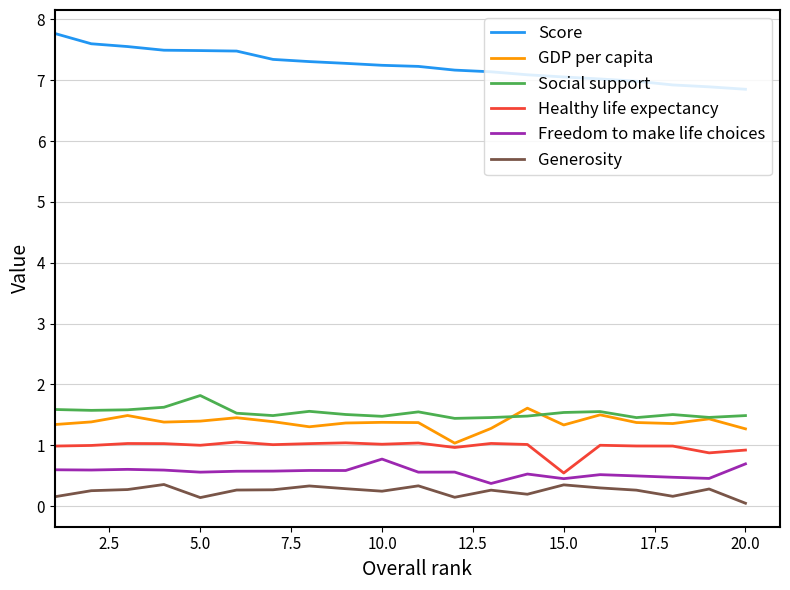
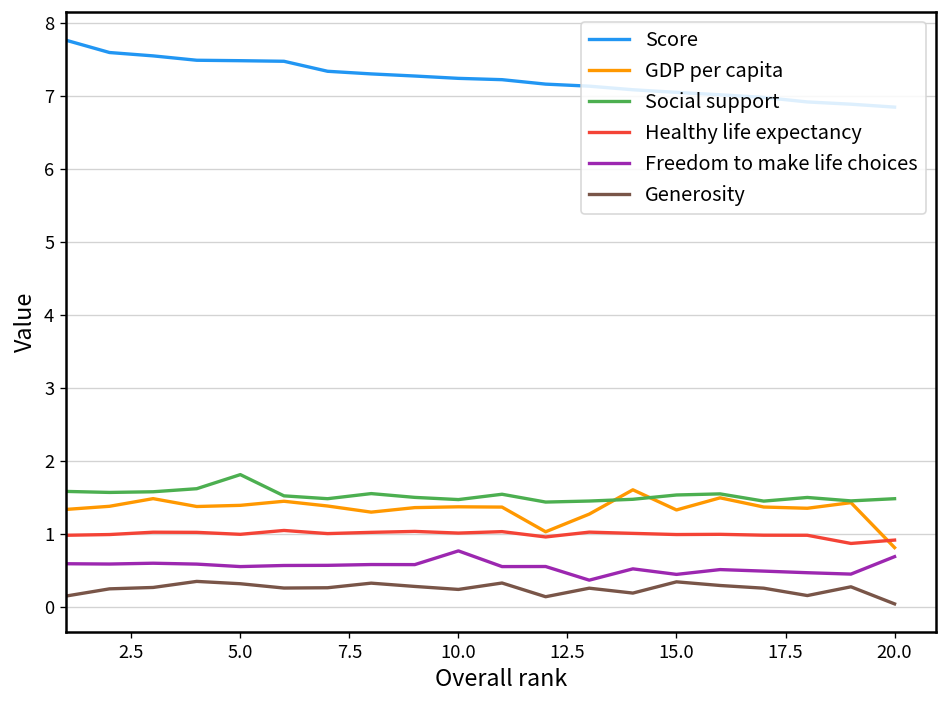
Generosity, 5.0: 0.1 -> 0.3
Healthy life expectancy, 15.0: 0.5 -> 1.0
GDP per capita, 20.0: 1.3 -> 0.8
